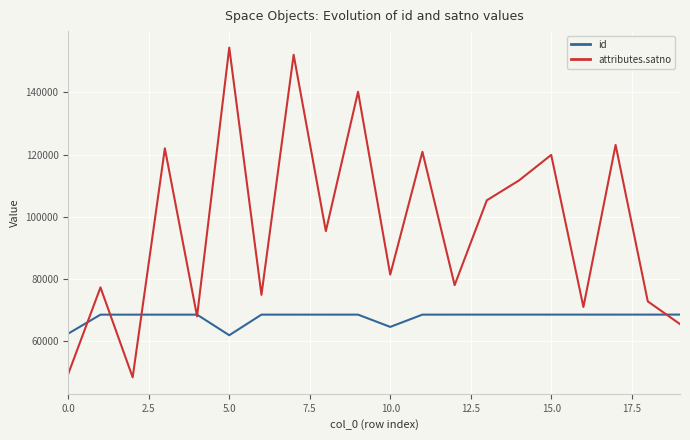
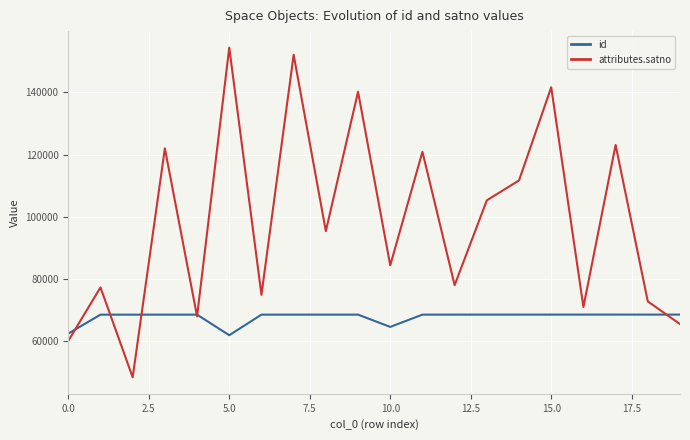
attributes.satno, 0.0: 50000 -> 60000
attributes.satno, 10.0: 81000 -> 84000
attributes.satno, 15.0: 120000 -> 142000
